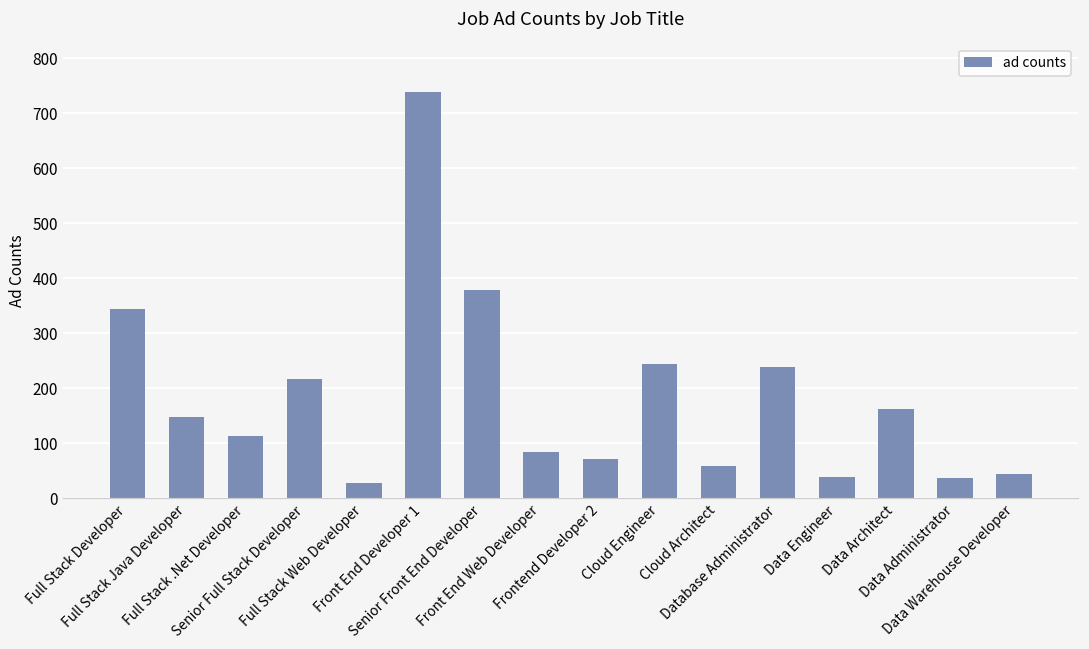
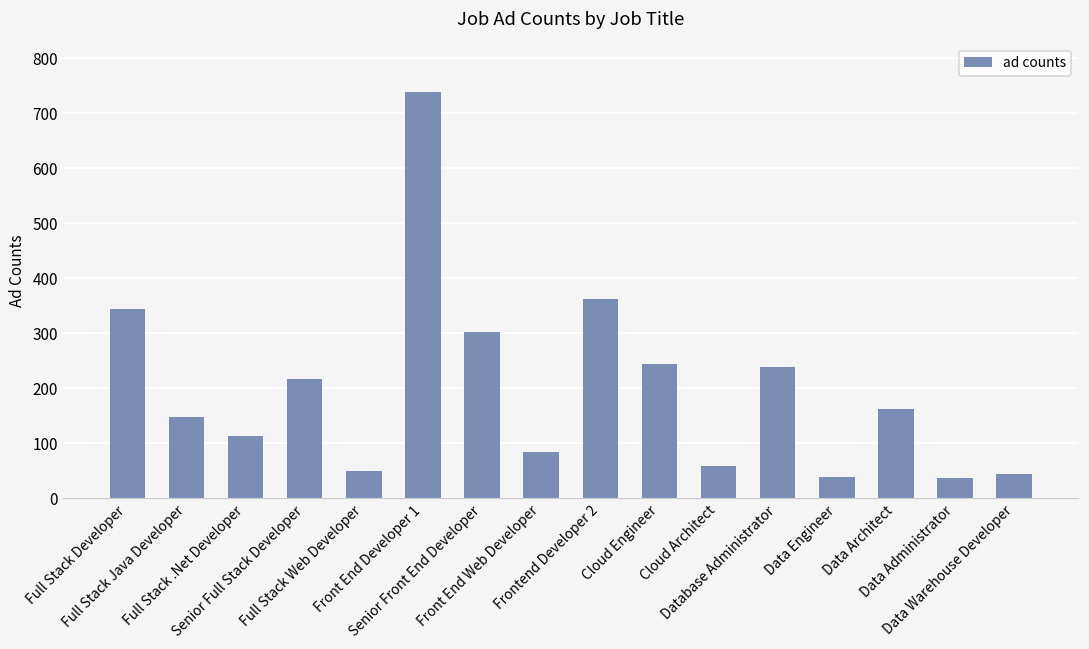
Full Stack Web Developer: 30 -> 50
Senior Front End Developer: 380 -> 300
Frontend Developer 2: 70 -> 360
